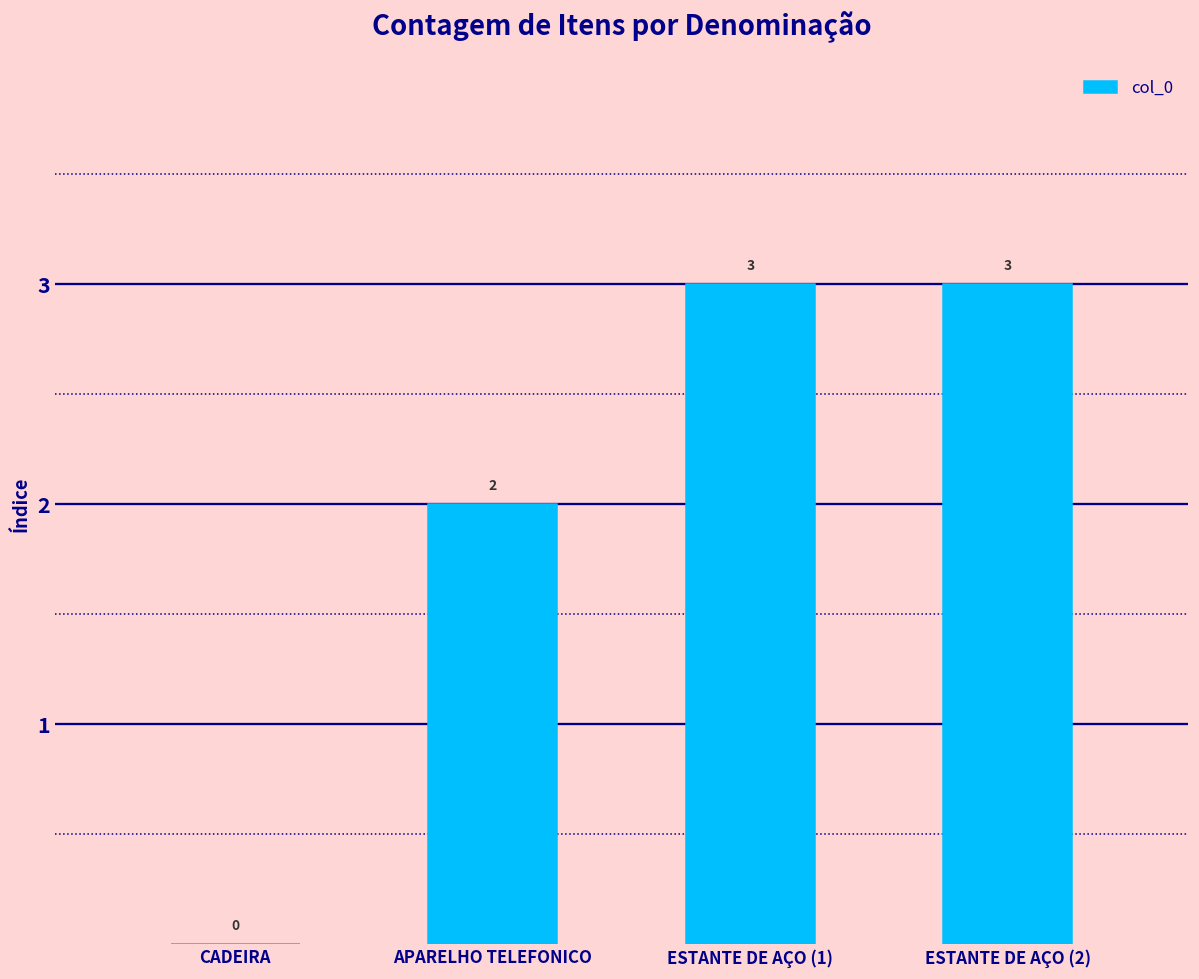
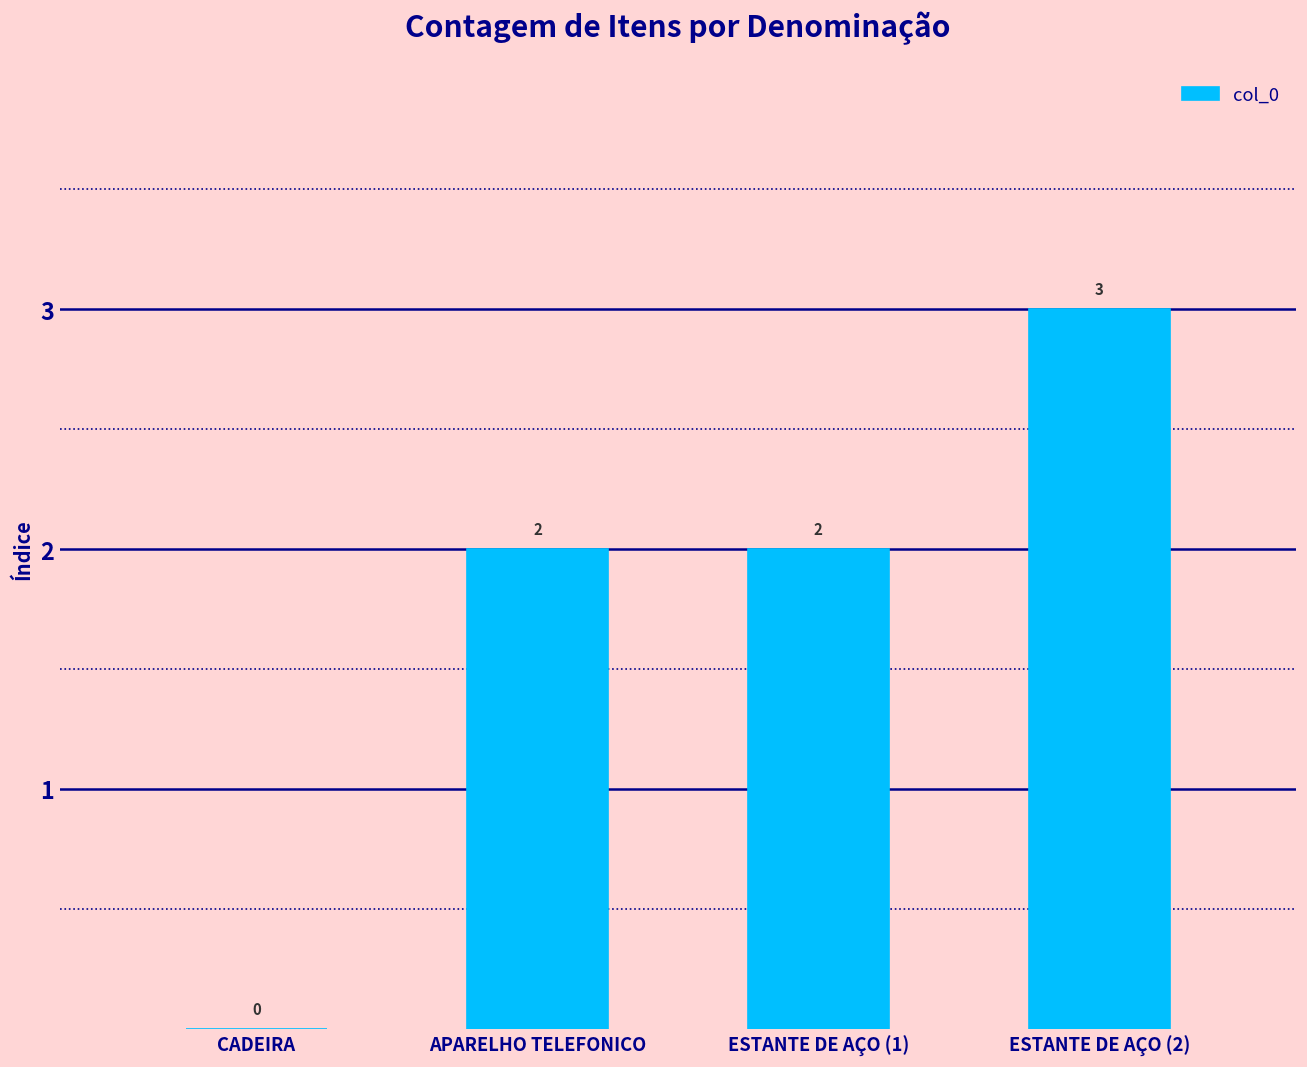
ESTANTE DE AÇO (1): 3 -> 2
